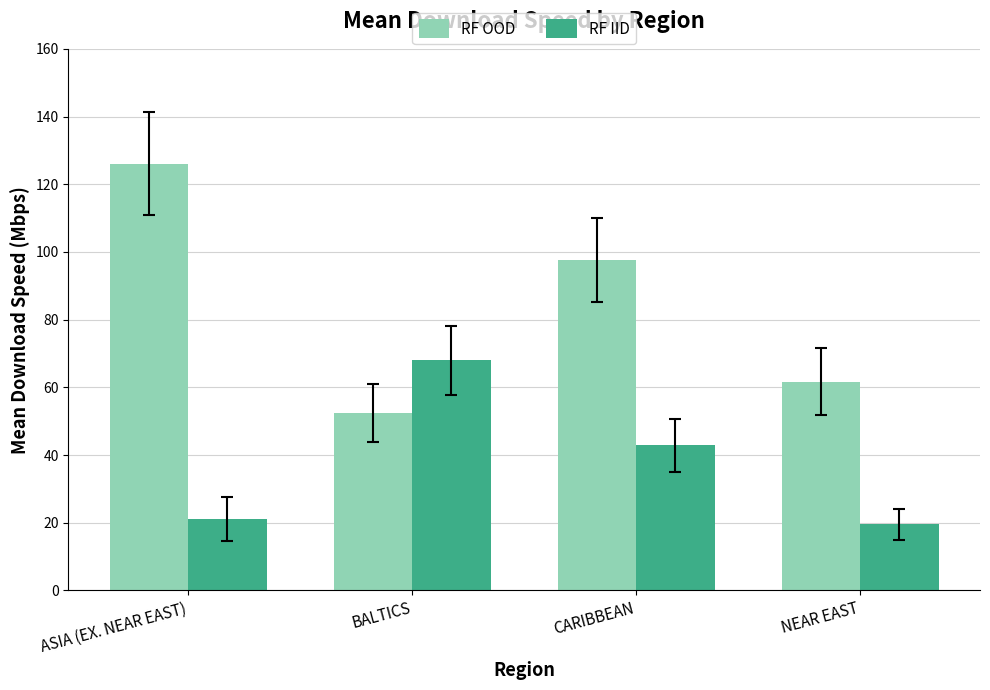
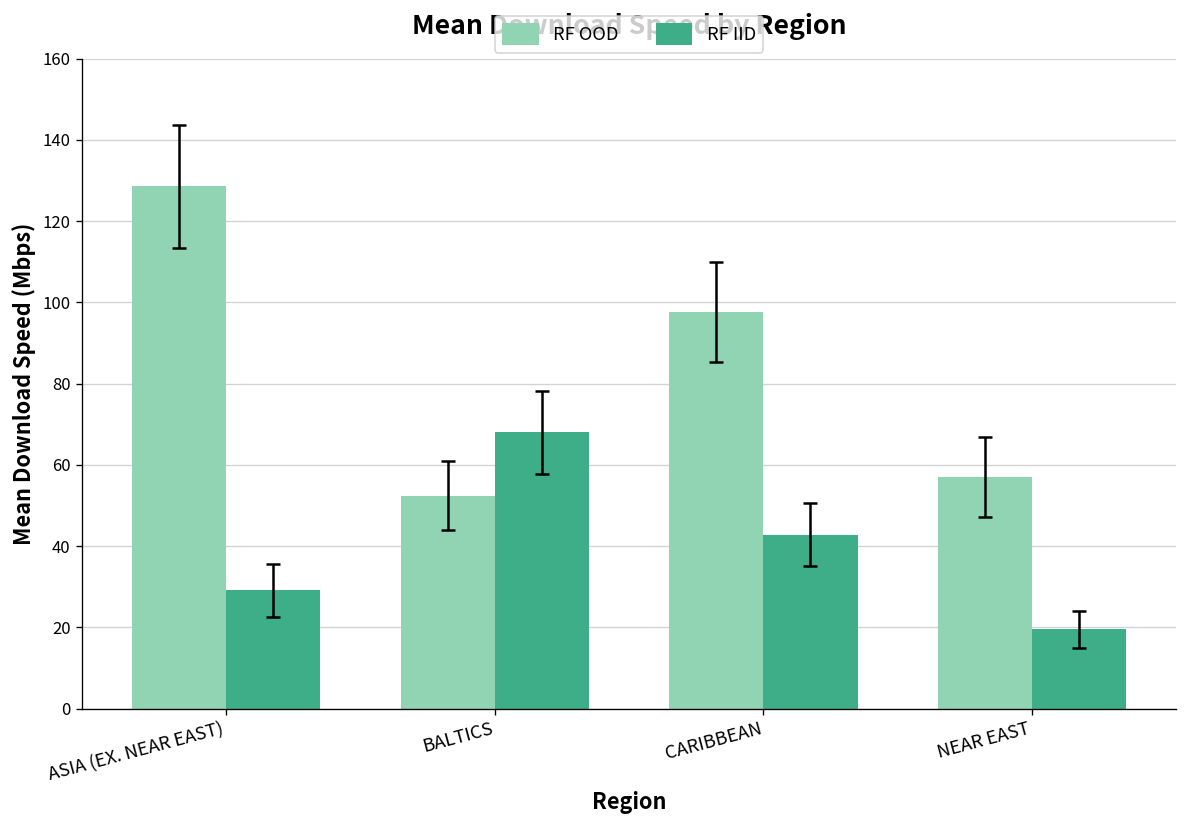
RF OOD, ASIA (EX. NEAR EAST): 126 -> 129
RF IID, ASIA (EX. NEAR EAST): 21 -> 29
RF OOD, NEAR EAST: 62 -> 57
